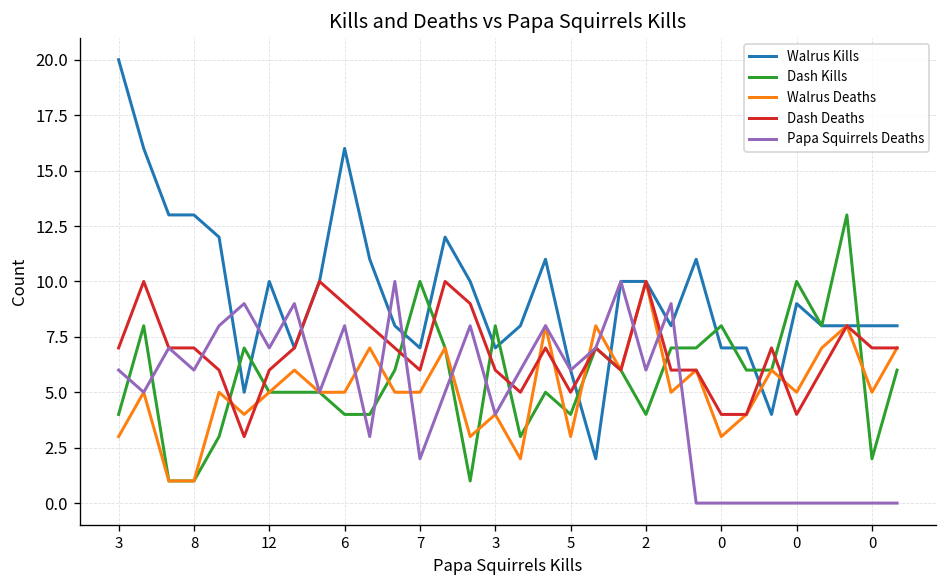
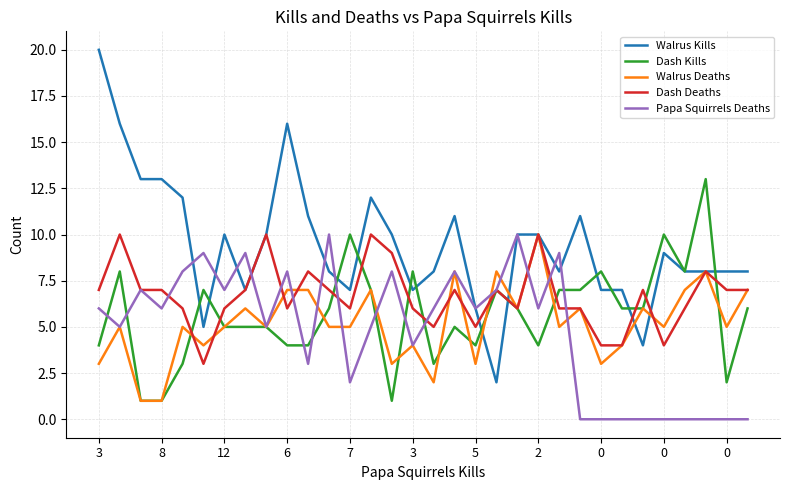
Walrus Deaths, 6: 5 -> 7
Dash Deaths, 6: 9 -> 6
